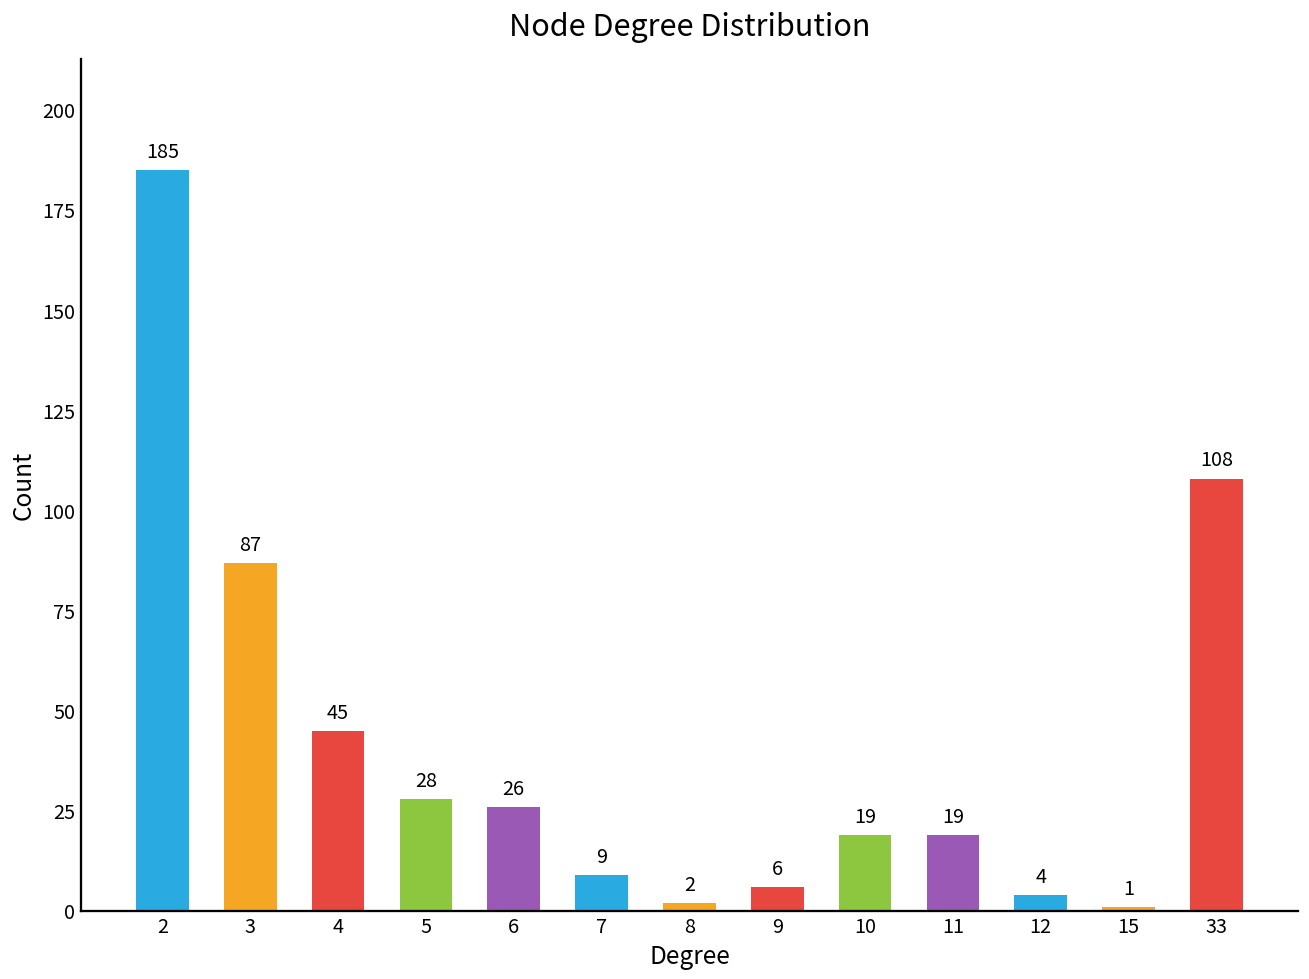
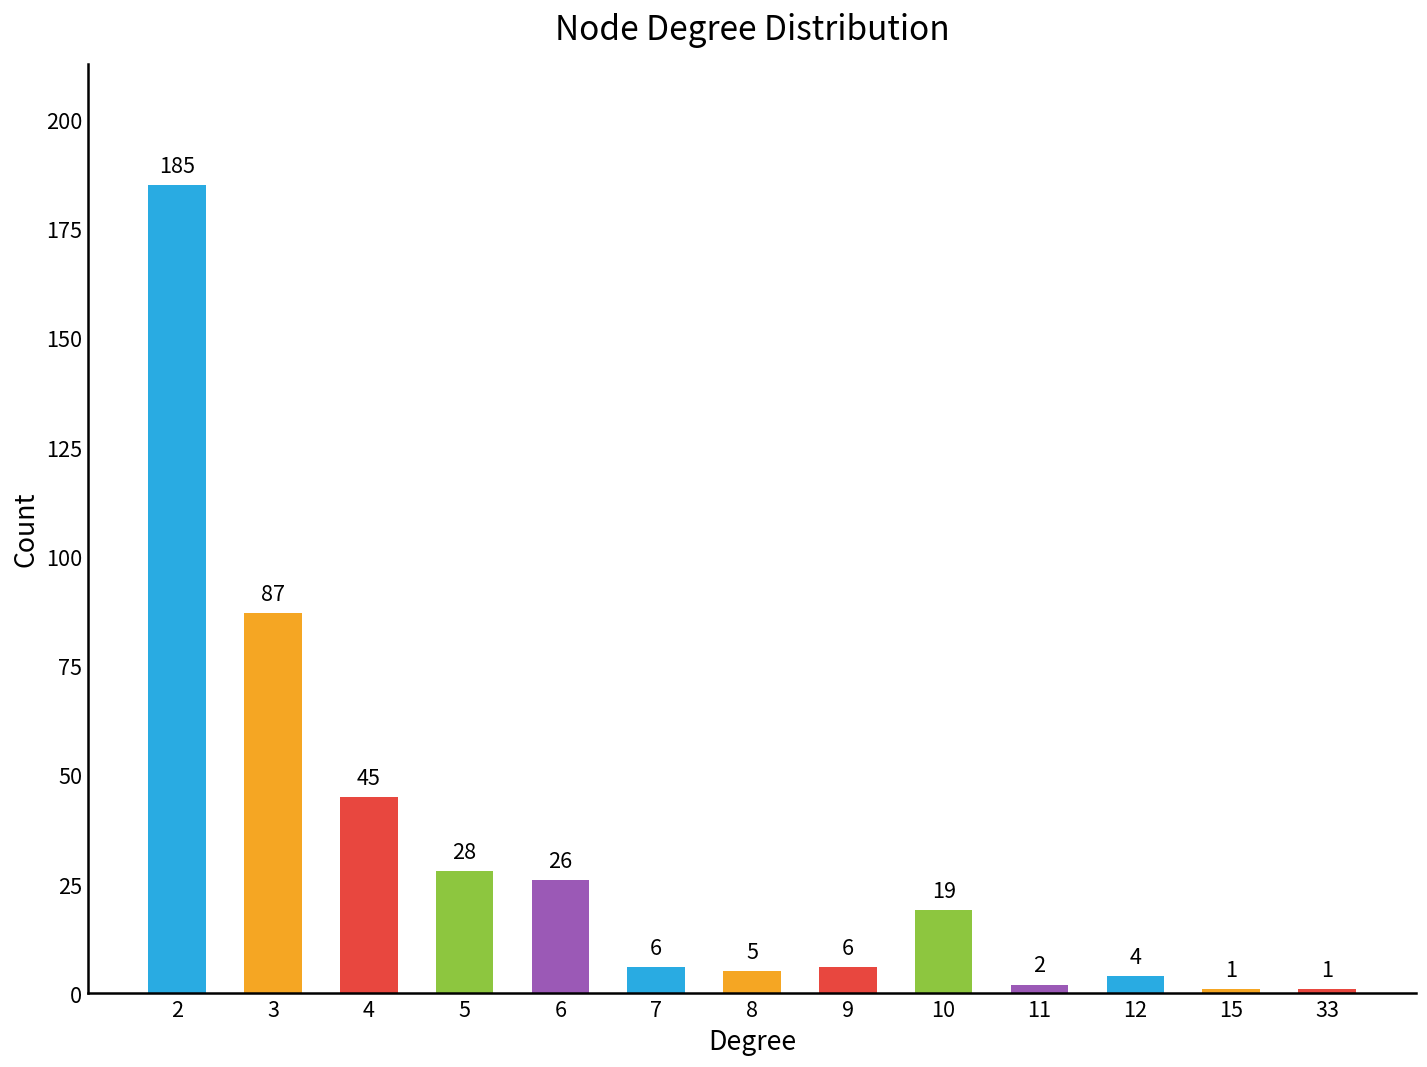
7: 9 -> 6
8: 2 -> 5
11: 19 -> 2
33: 108 -> 1
